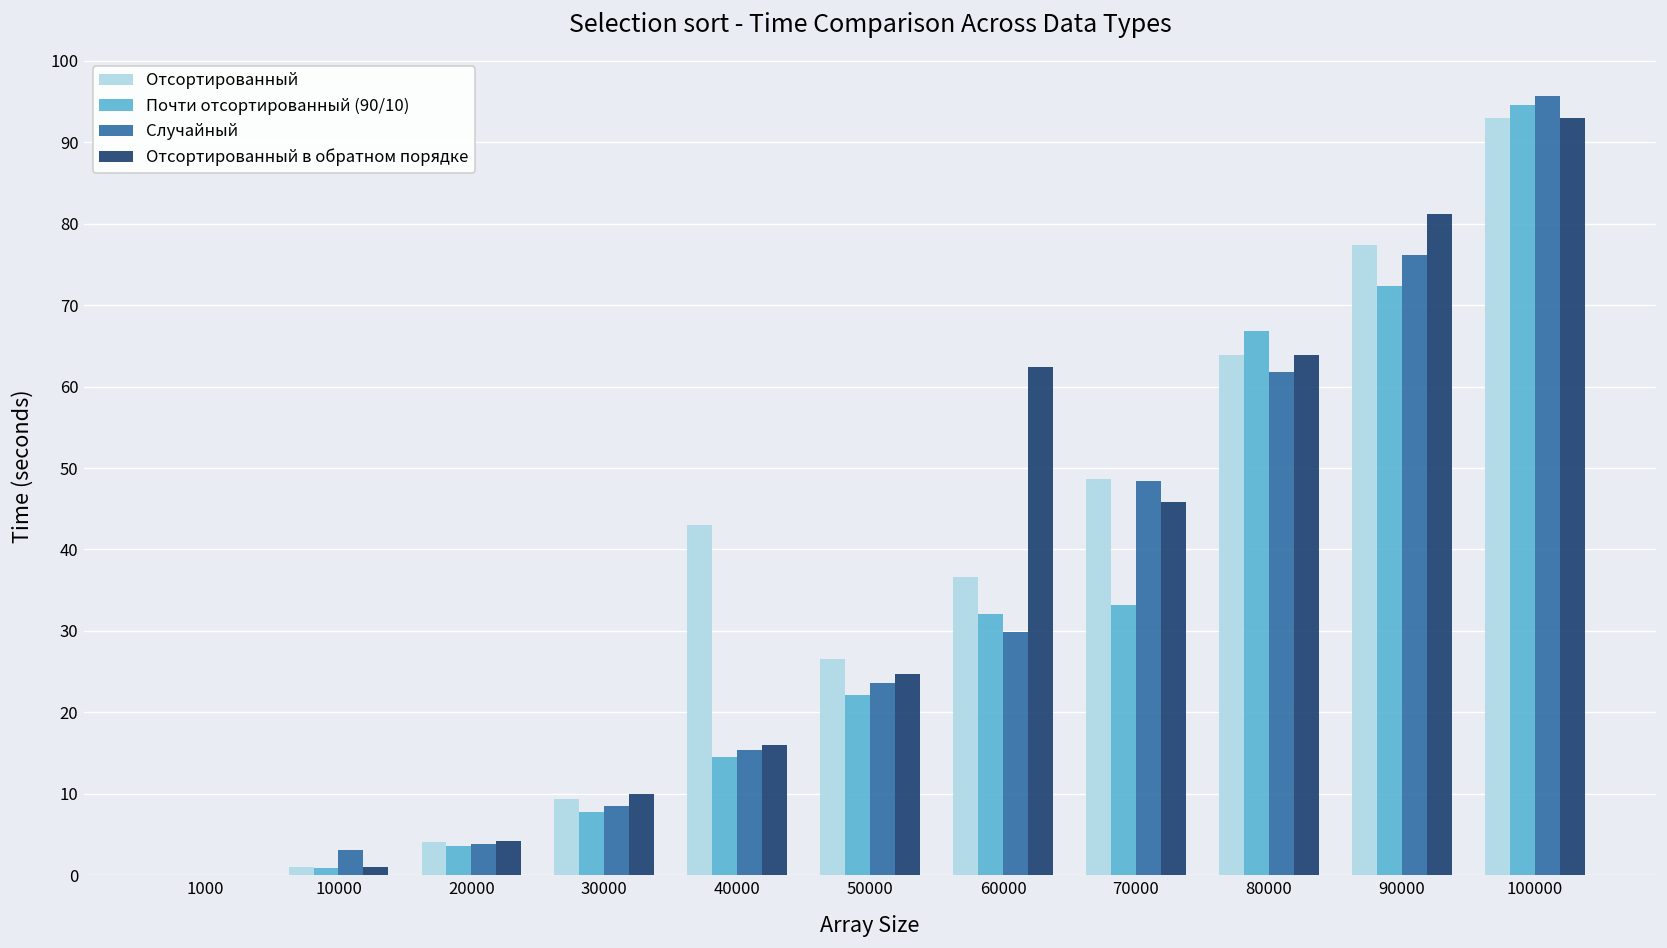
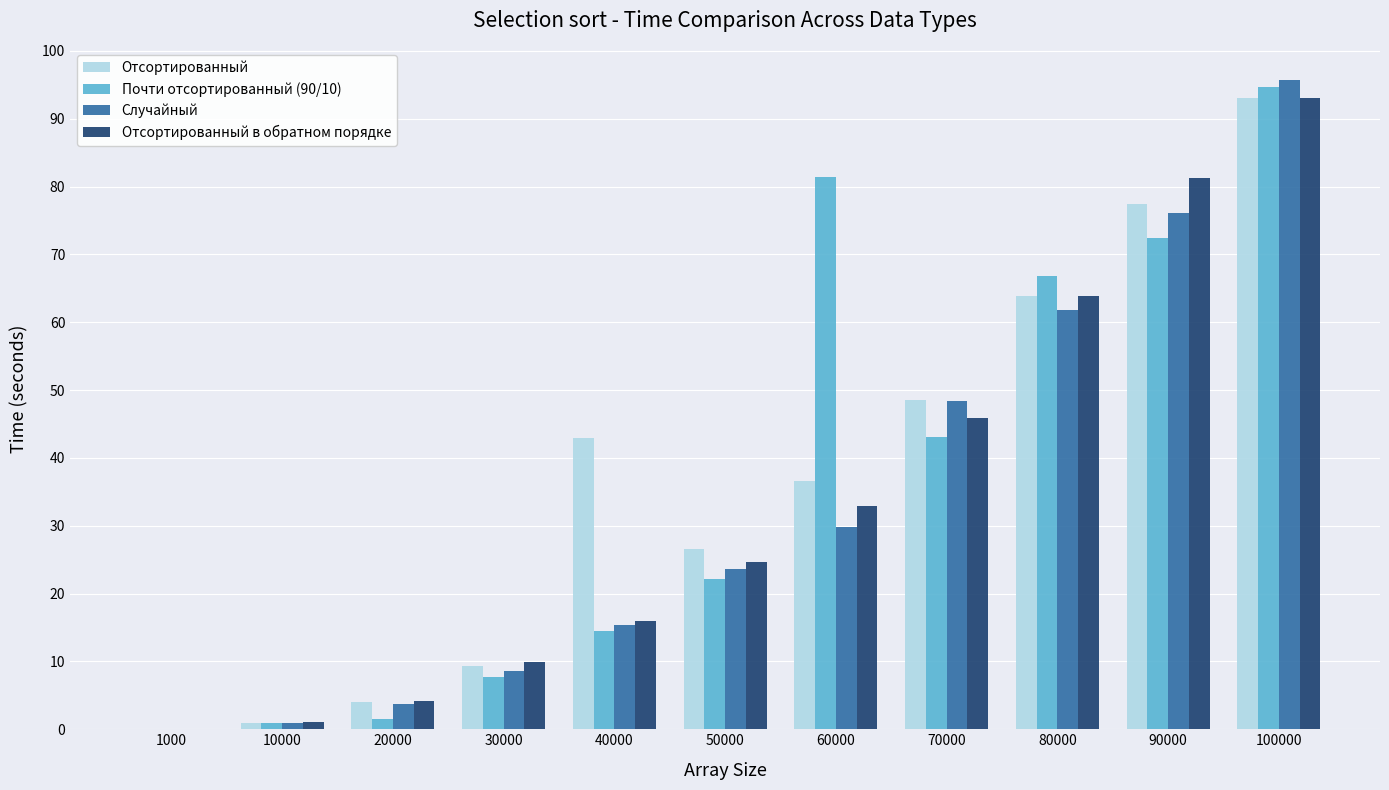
Случайный, 10000: 3 -> 1
Почти отсортированный (90/10), 20000: 4 -> 2
Почти отсортированный (90/10), 60000: 32 -> 81
Отсортированный в обратном порядке, 60000: 62 -> 33
Почти отсортированный (90/10), 70000: 33 -> 43
